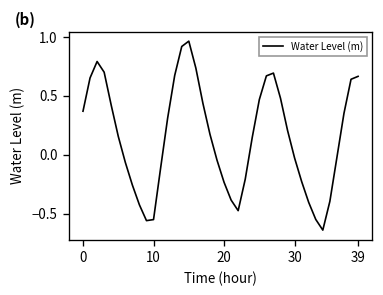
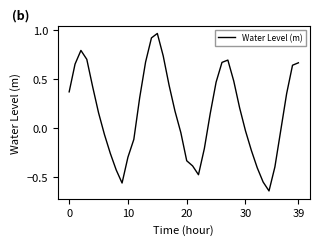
10: -0.6 -> -0.3
20: -0.2 -> -0.3
